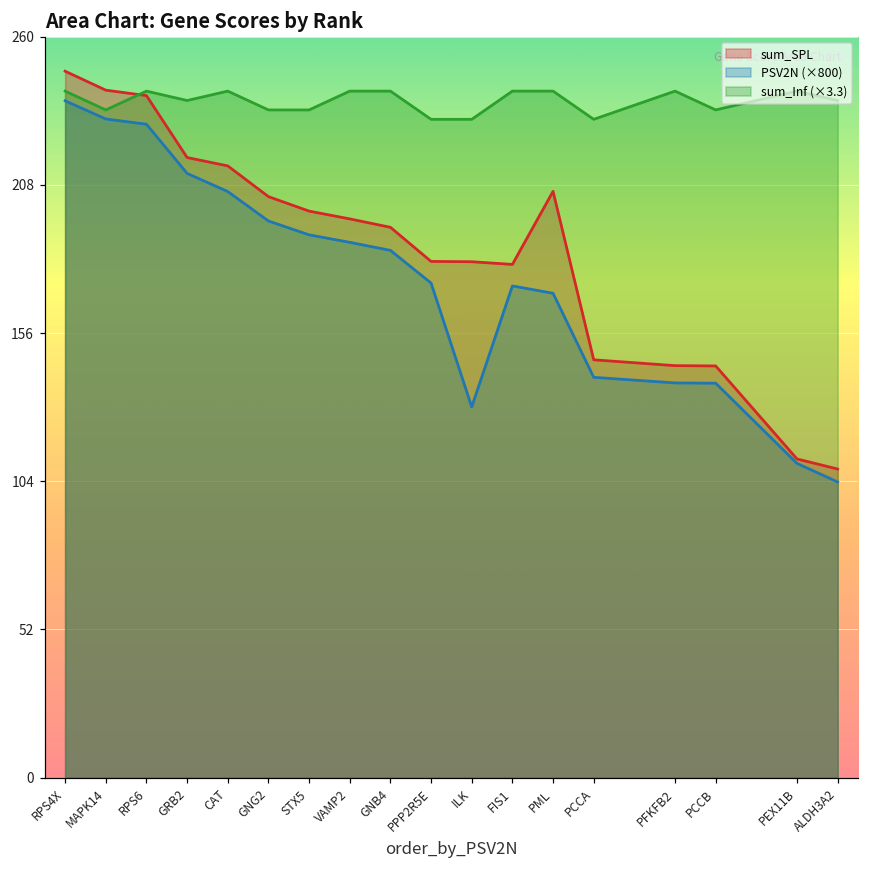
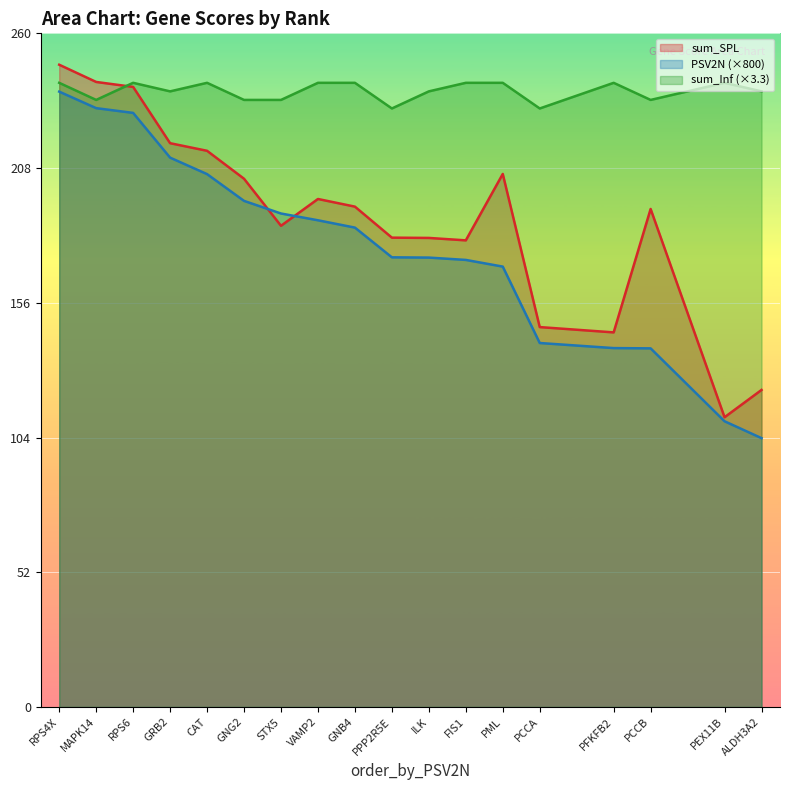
sum_SPL, STX5: 199 -> 186
PSV2N (×800), ILK: 130 -> 173
sum_Inf (×3.3), ILK: 231 -> 238
sum_SPL, PCCB: 144 -> 192
sum_SPL, ALDH3A2: 108 -> 122
